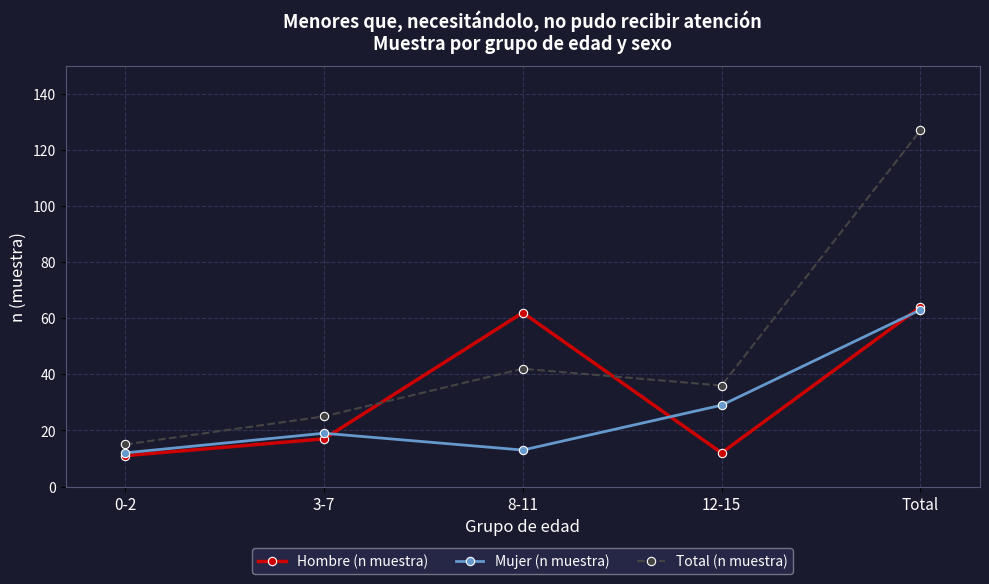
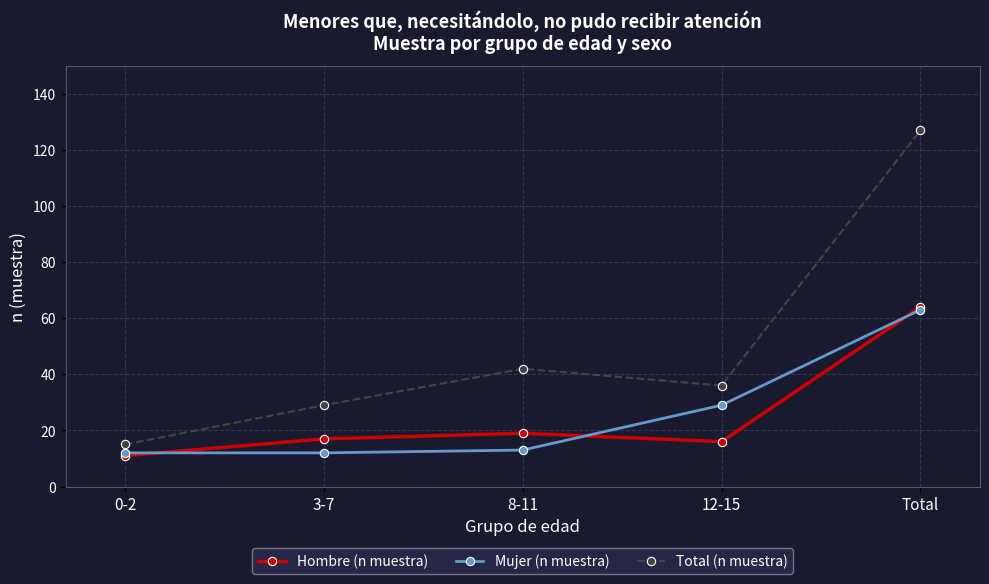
Mujer (n muestra), 3-7: 19 -> 12
Total (n muestra), 3-7: 25 -> 29
Hombre (n muestra), 8-11: 62 -> 19
Hombre (n muestra), 12-15: 12 -> 16
